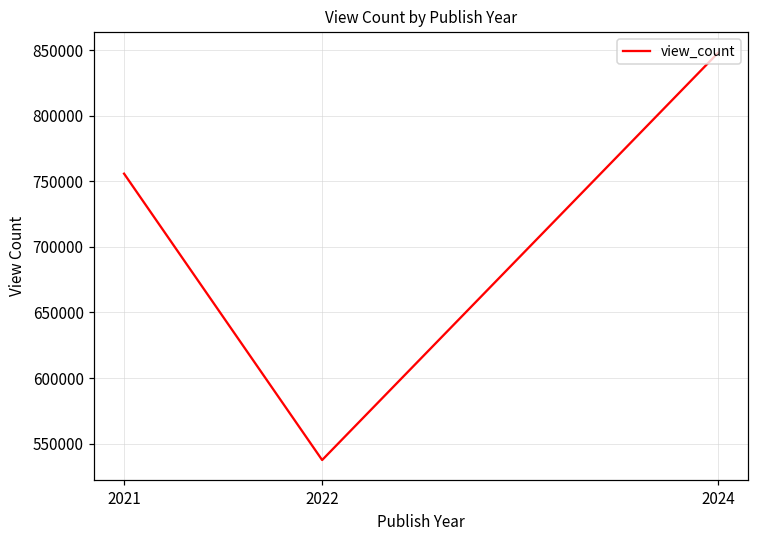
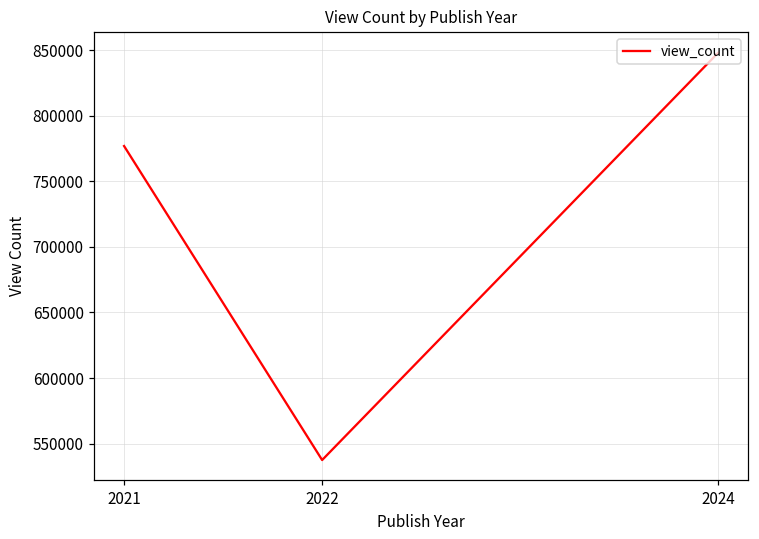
2021: 756000 -> 777000
